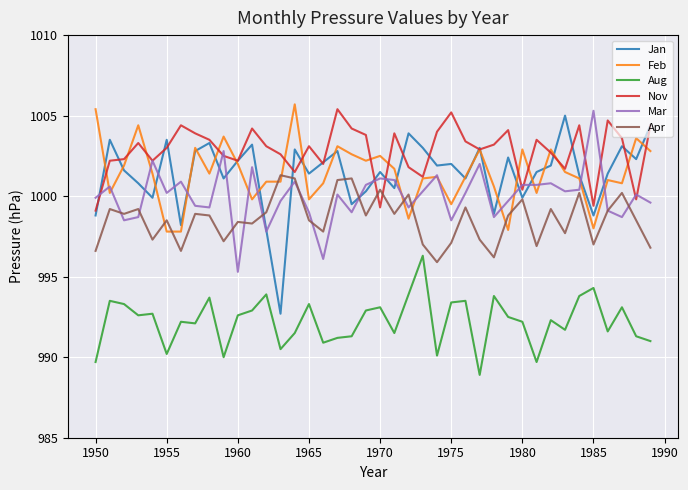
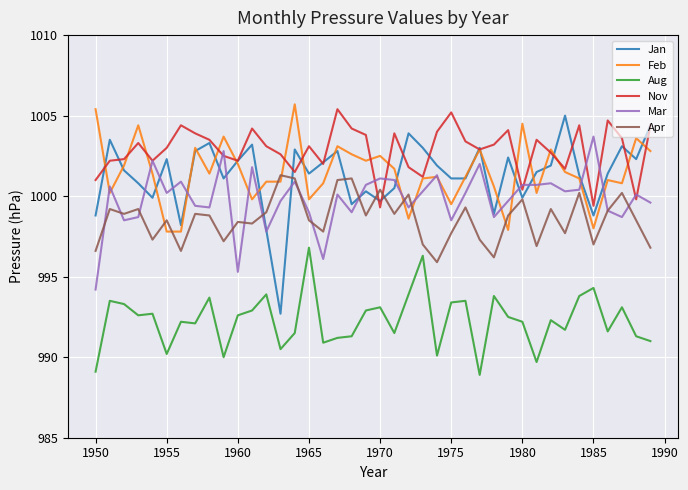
Aug, 1950: 989.7 -> 989.1
Nov, 1950: 999.1 -> 1001.0
Mar, 1950: 999.9 -> 994.2
Jan, 1955: 1003.5 -> 1002.3
Aug, 1965: 993.3 -> 996.8
Jan, 1970: 1001.5 -> 999.7
Jan, 1975: 1002.0 -> 1001.1
Apr, 1975: 997.1 -> 997.7
Feb, 1980: 1002.9 -> 1004.5
Mar, 1985: 1005.3 -> 1003.7
